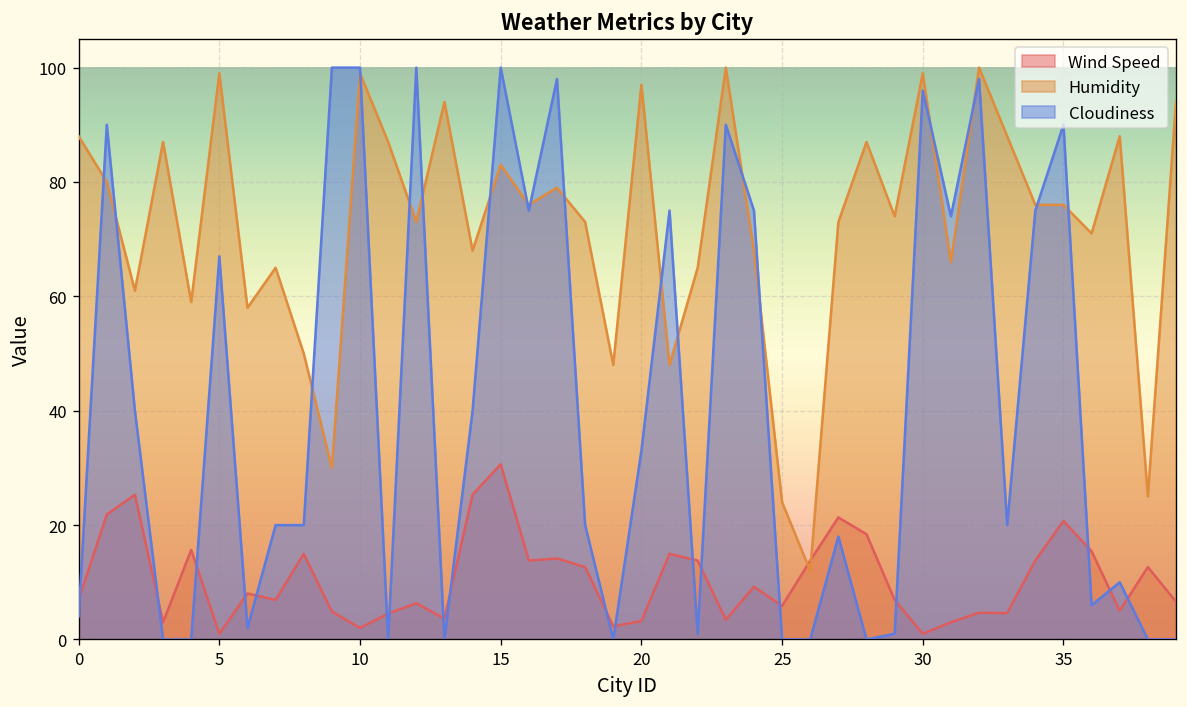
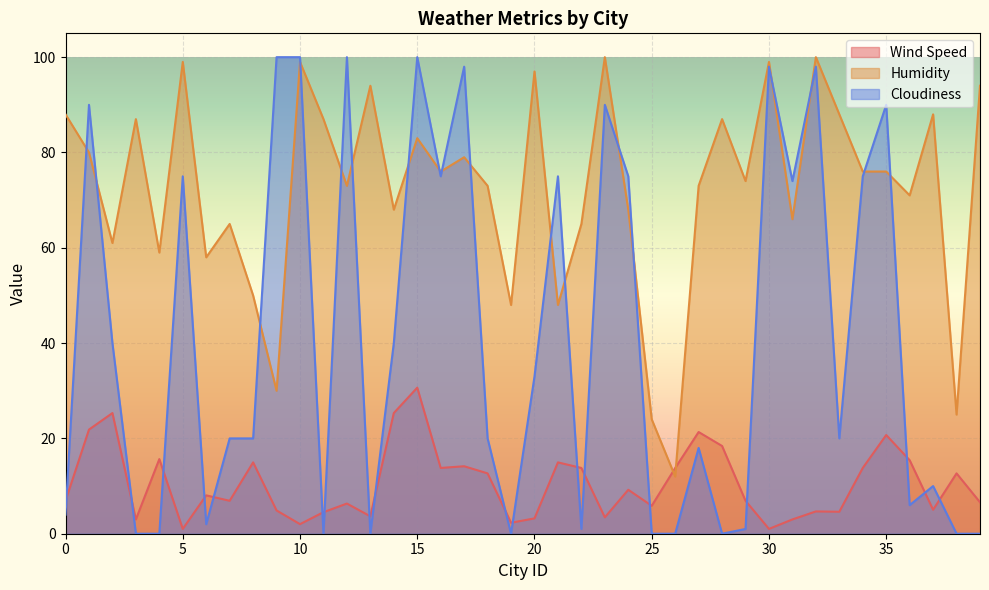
Cloudiness, 5: 67 -> 75
Cloudiness, 30: 96 -> 98
